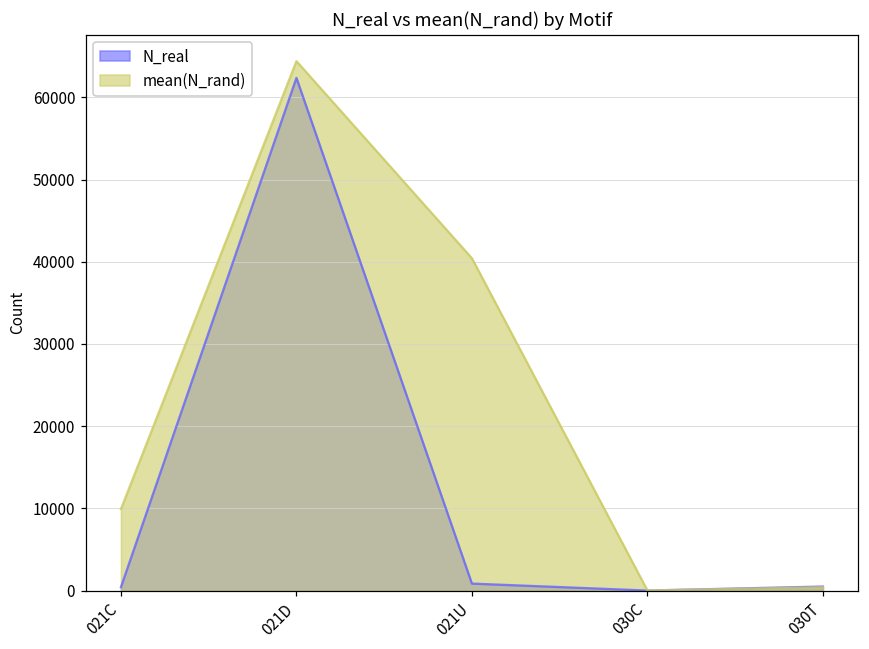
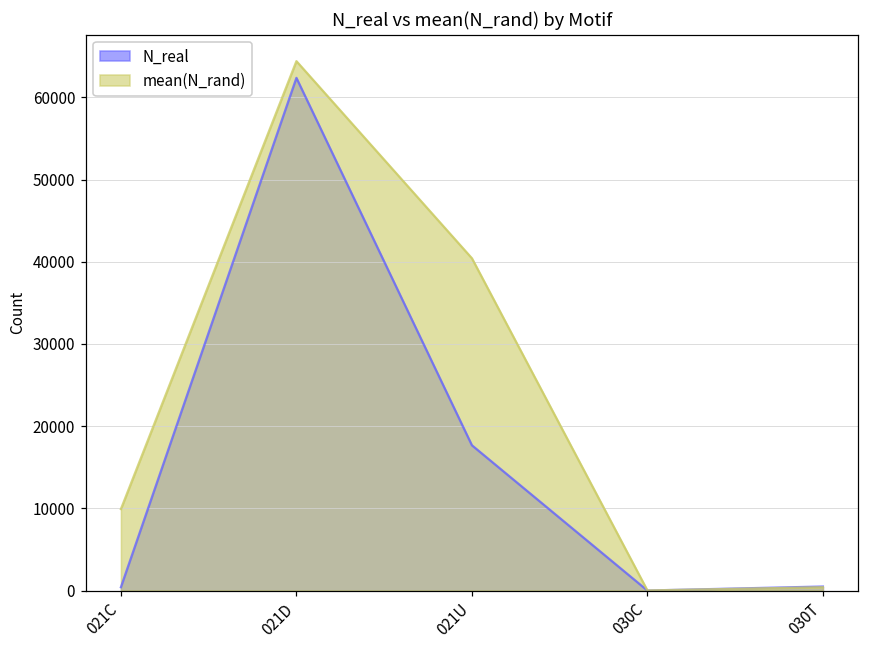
N_real, 021U: 1000 -> 18000
